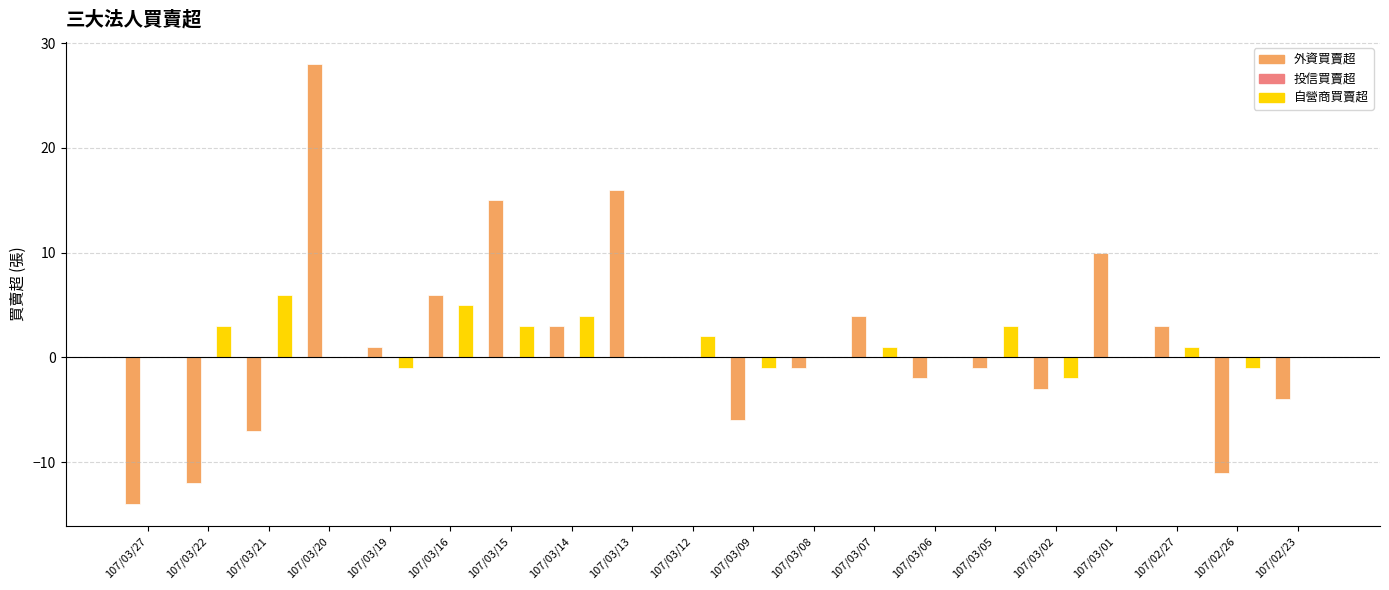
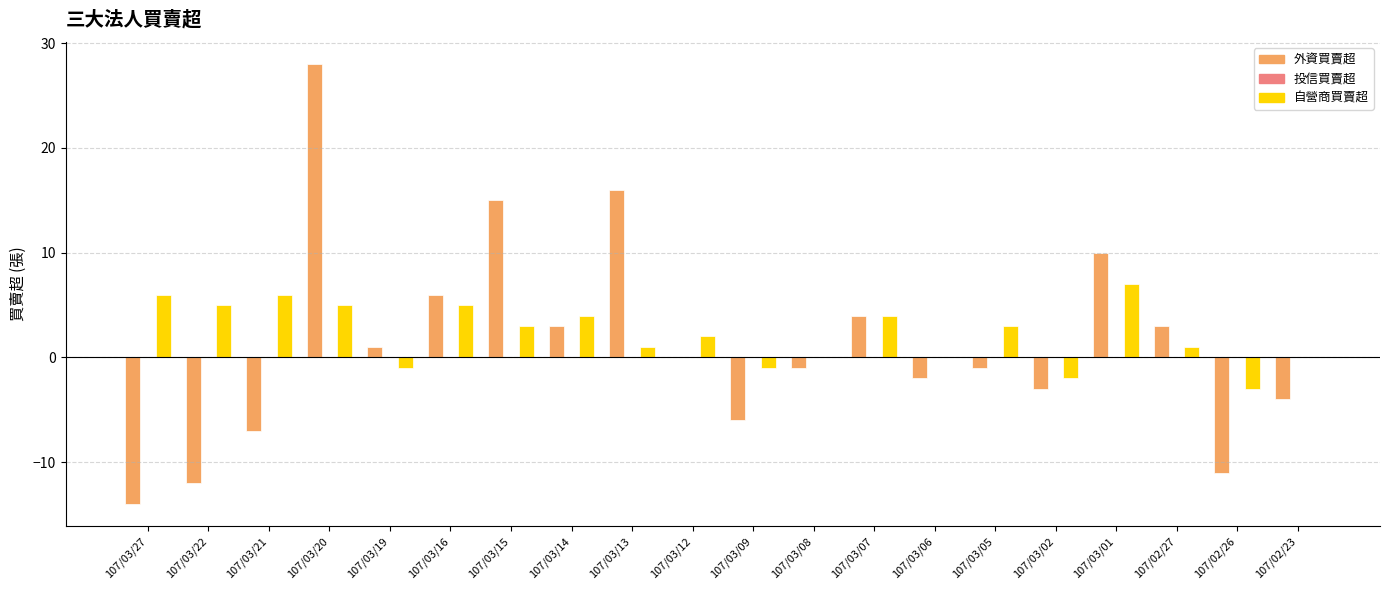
自營商買賣超, 107/03/27: 0 -> 6
自營商買賣超, 107/03/22: 3 -> 5
自營商買賣超, 107/03/20: 0 -> 5
自營商買賣超, 107/03/13: 0 -> 1
自營商買賣超, 107/03/07: 1 -> 4
自營商買賣超, 107/03/01: 0 -> 7
自營商買賣超, 107/02/26: -1 -> -3
